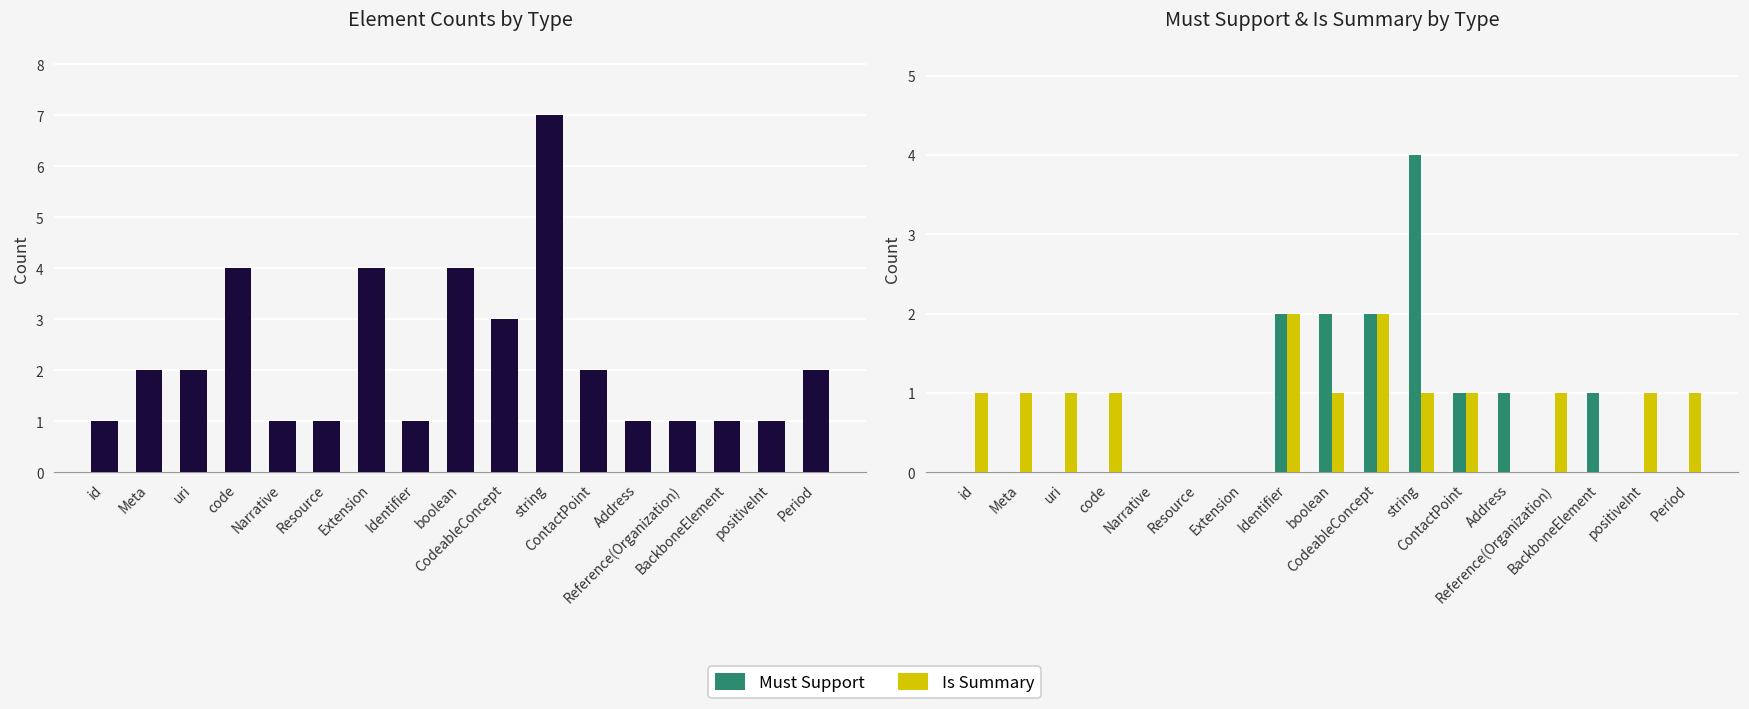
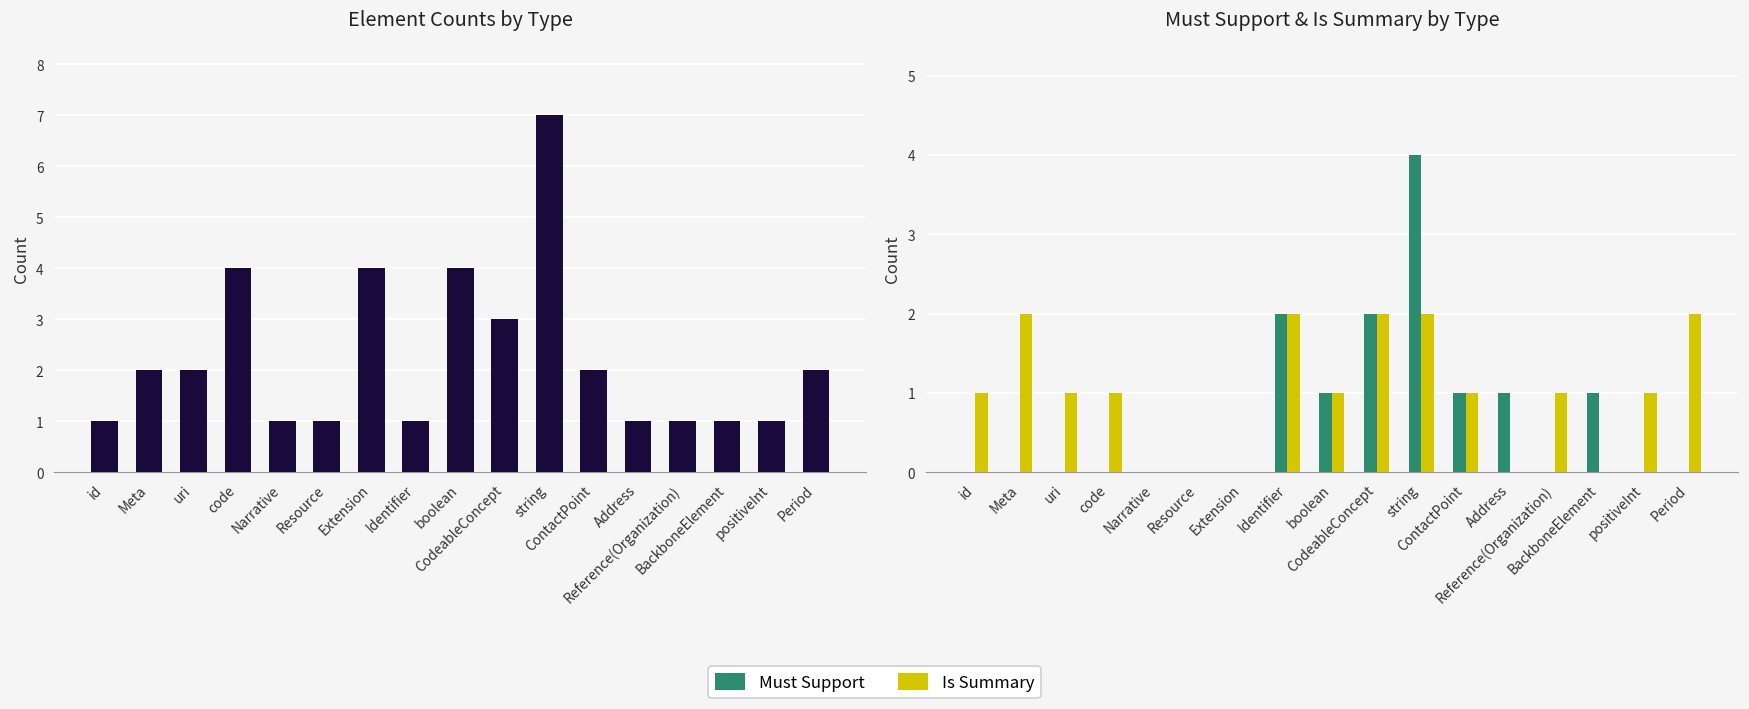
Must Support & Is Summary by Type, Is Summary, Meta: 1 -> 2
Must Support & Is Summary by Type, Must Support, boolean: 2 -> 1
Must Support & Is Summary by Type, Is Summary, string: 1 -> 2
Must Support & Is Summary by Type, Is Summary, Period: 1 -> 2
